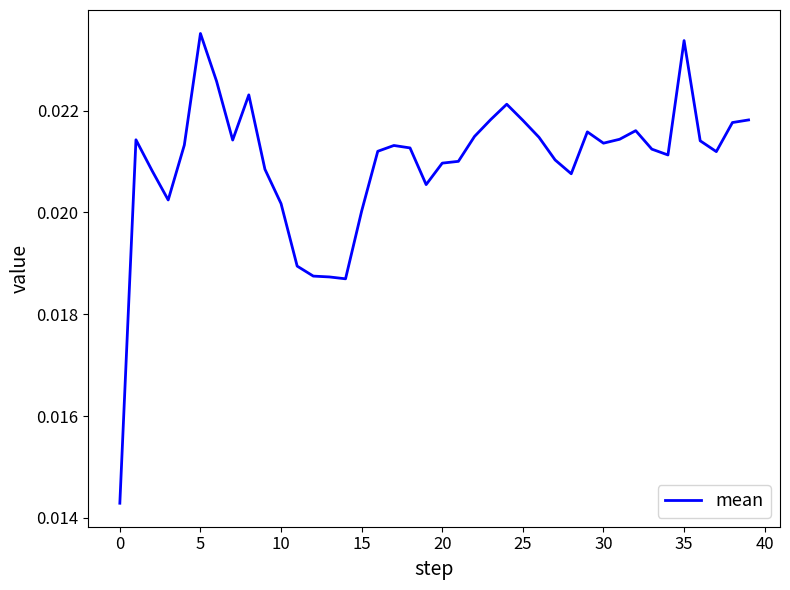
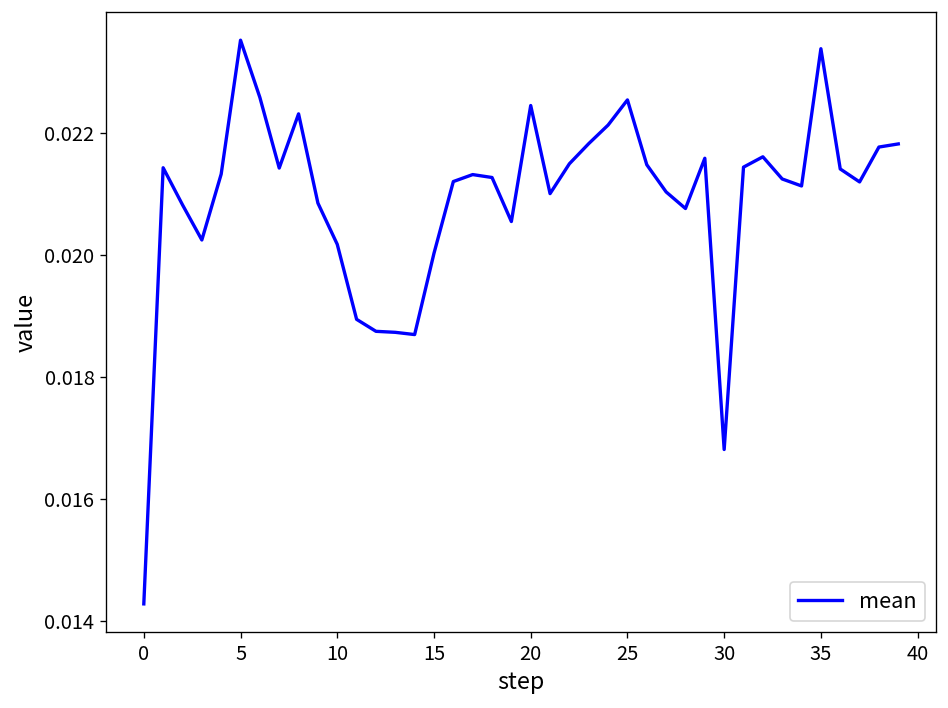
20: 0.0210 -> 0.0224
25: 0.0218 -> 0.0225
30: 0.0214 -> 0.0168
